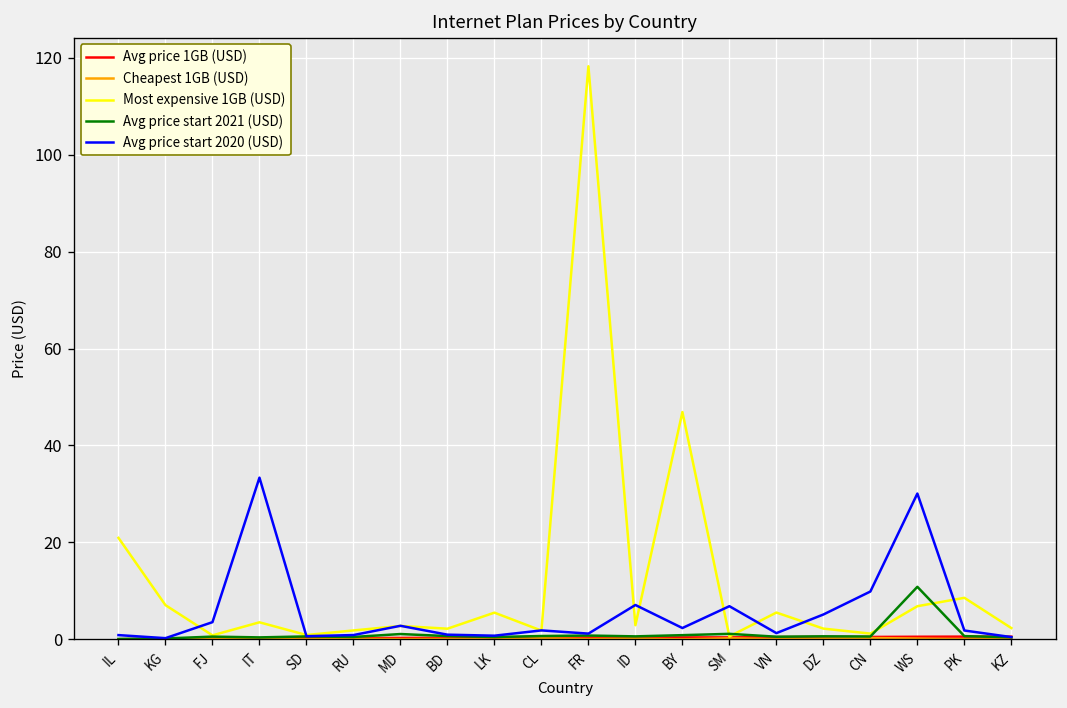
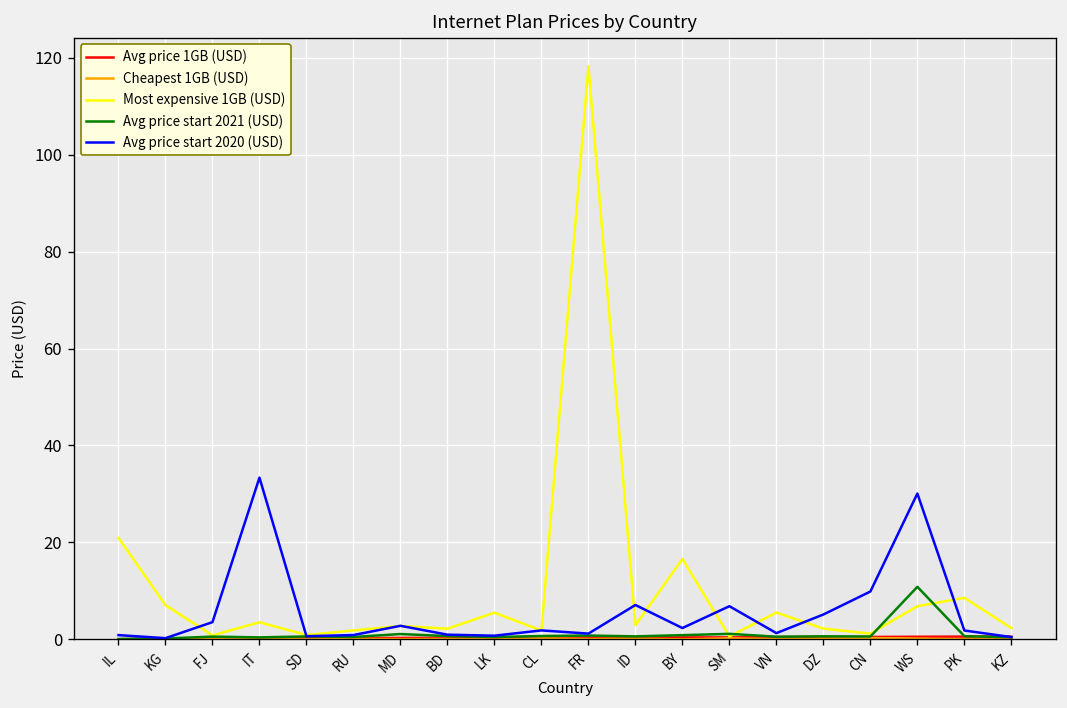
Most expensive 1GB (USD), BY: 47 -> 17
